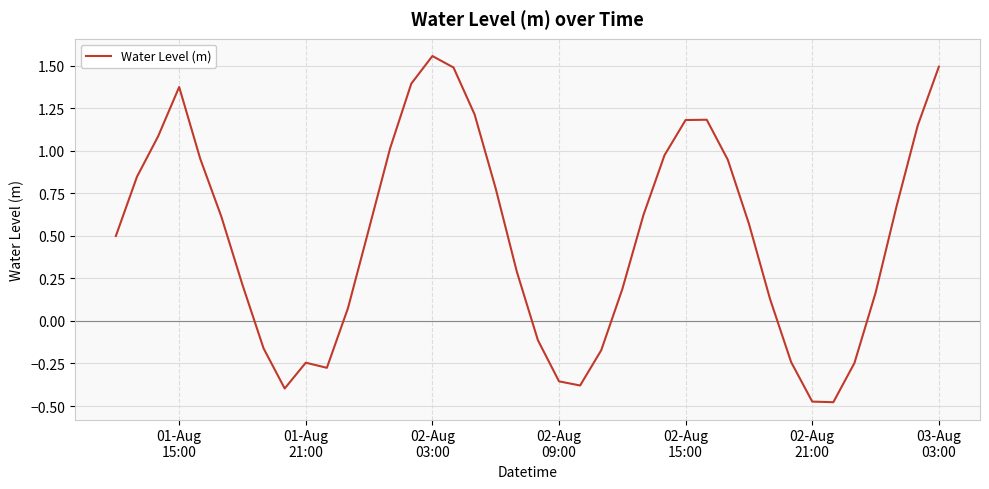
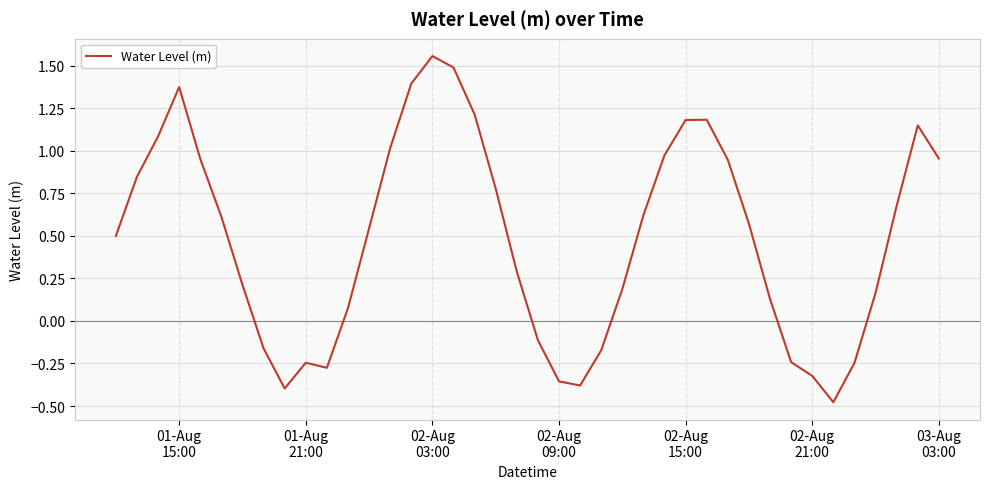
02-Aug 21:00: -0.47 -> -0.32
03-Aug 03:00: 1.49 -> 0.95
